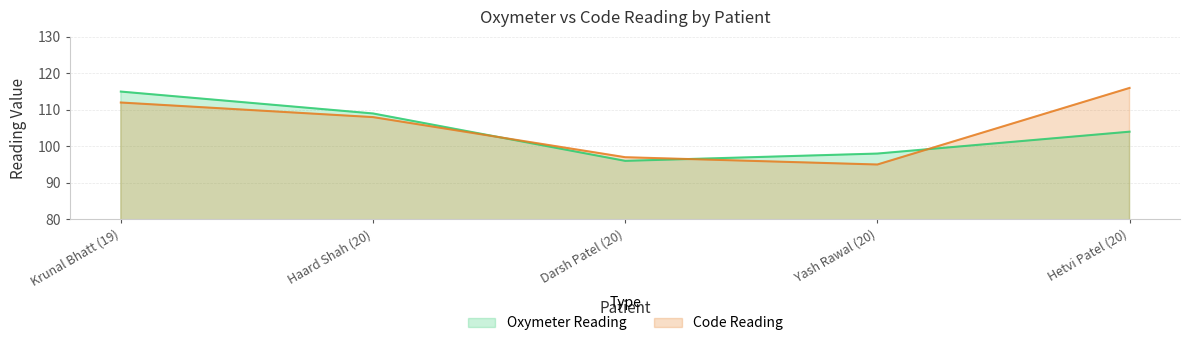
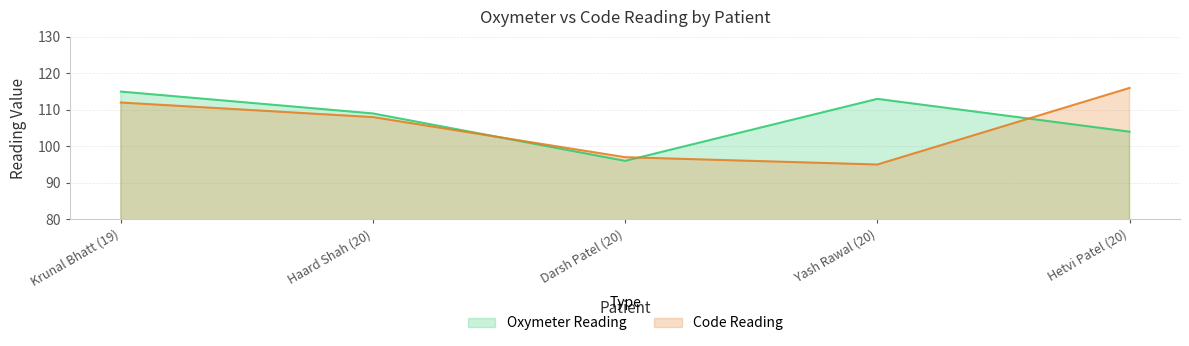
Oxymeter Reading, Yash Rawal (20): 98 -> 113
